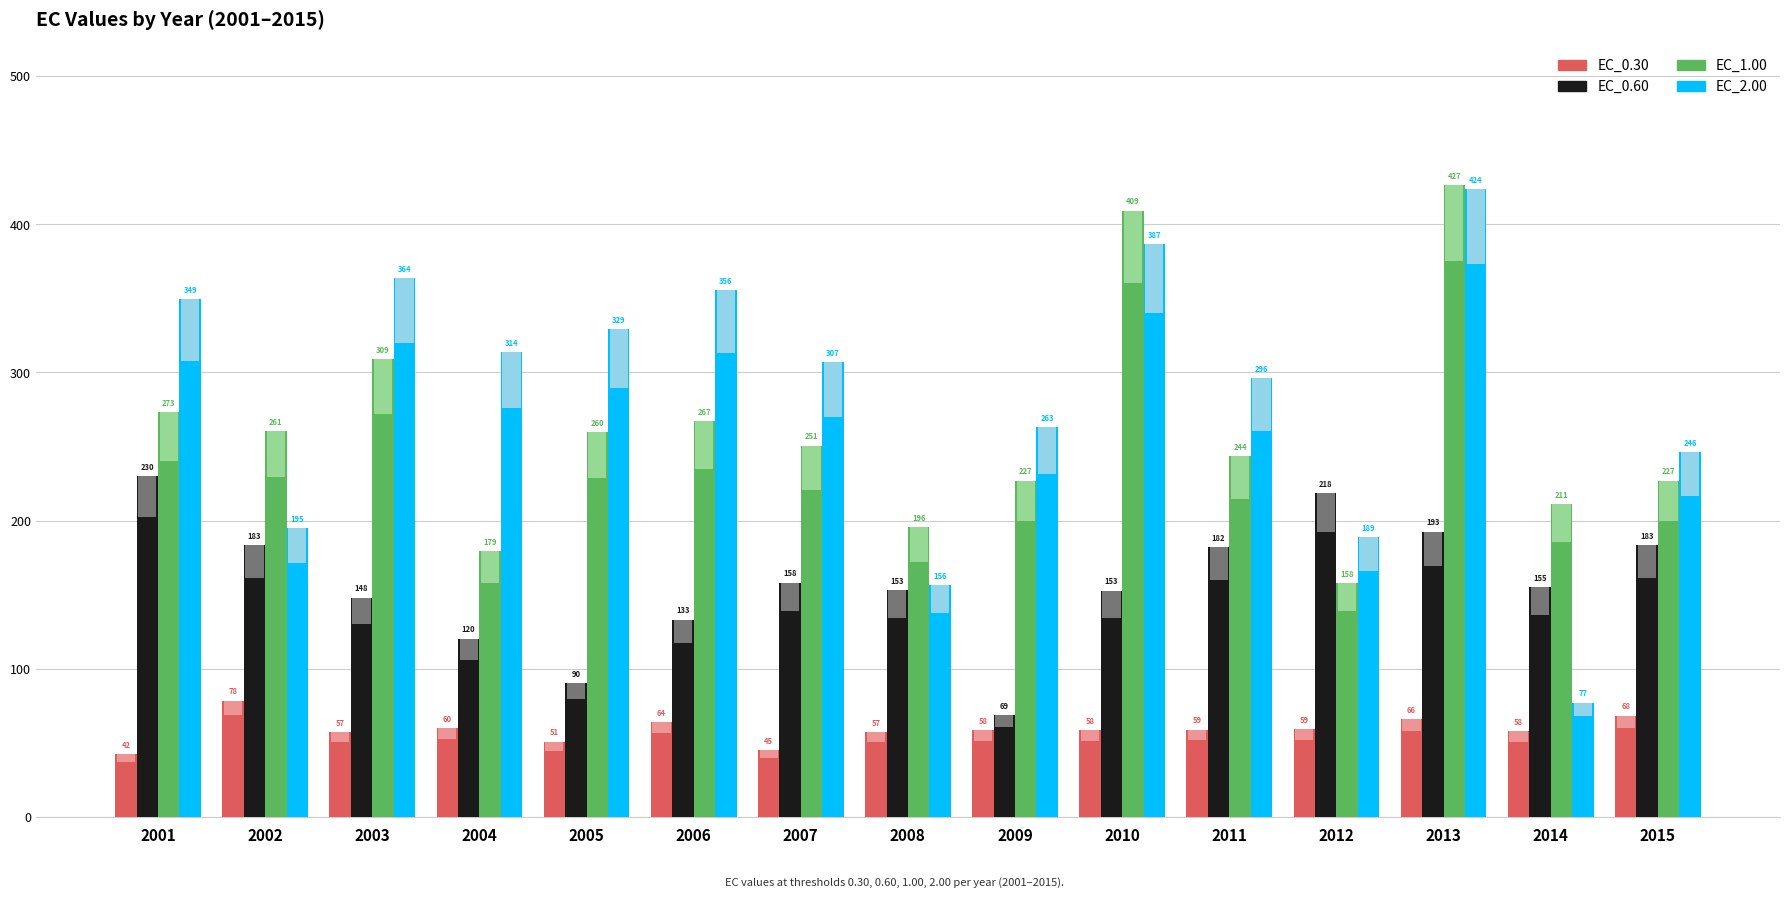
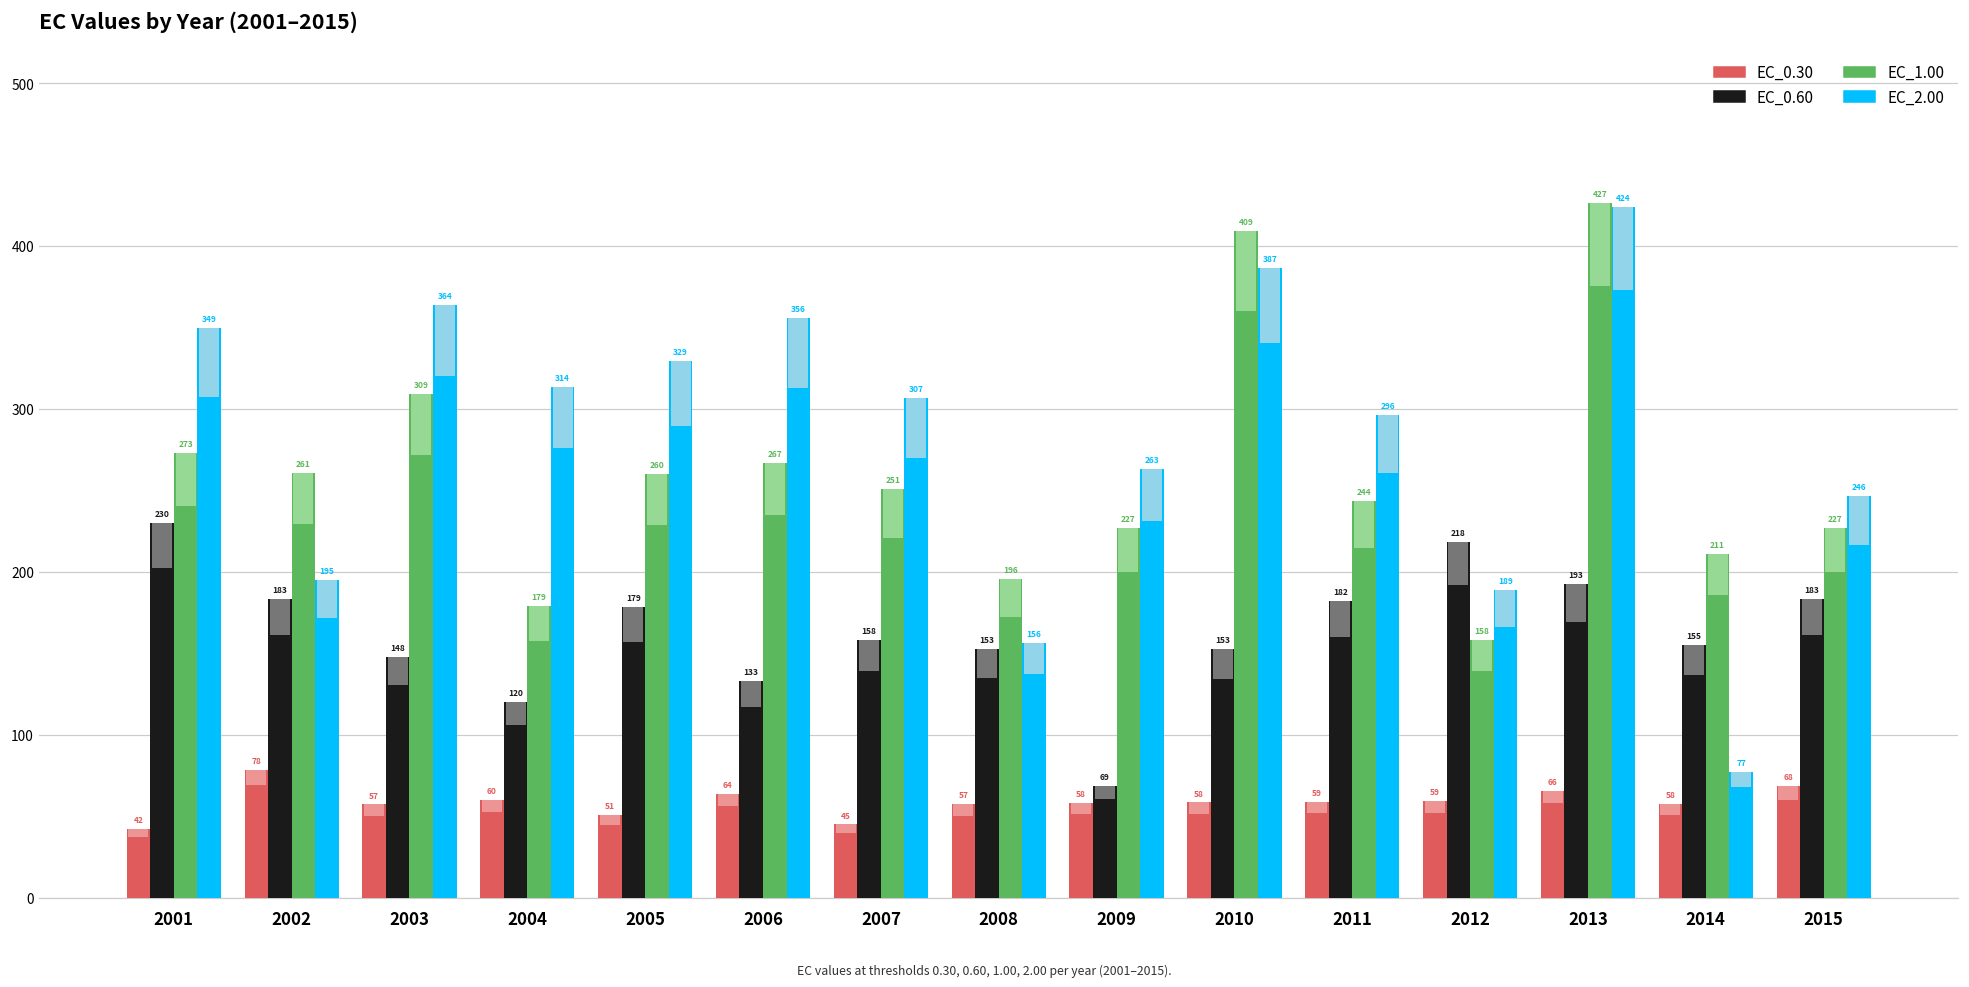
EC_0.60, 2005: 90 -> 179
